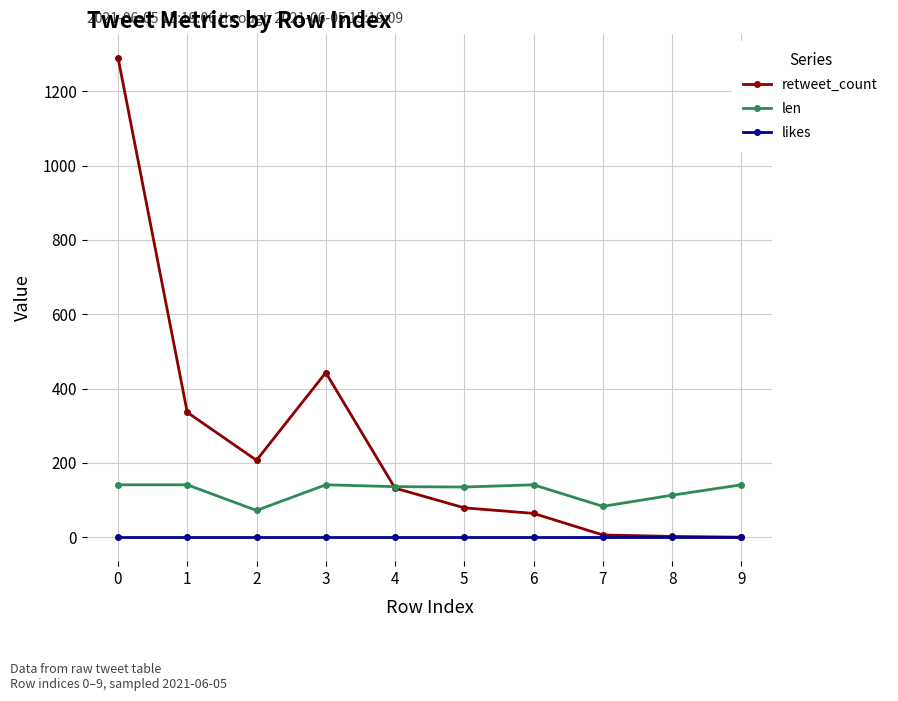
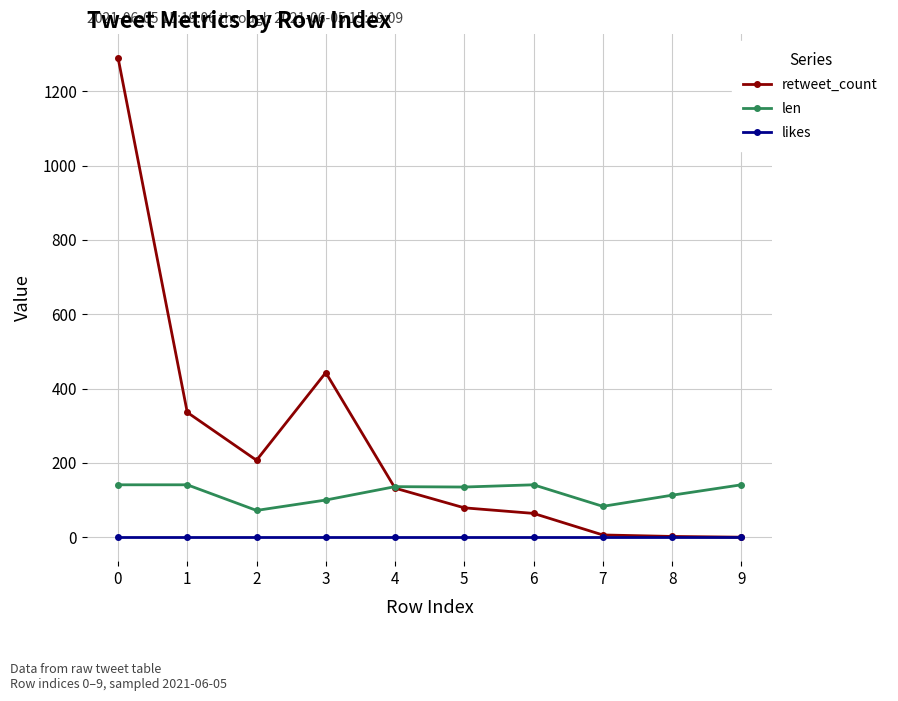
len, 3: 140 -> 100
